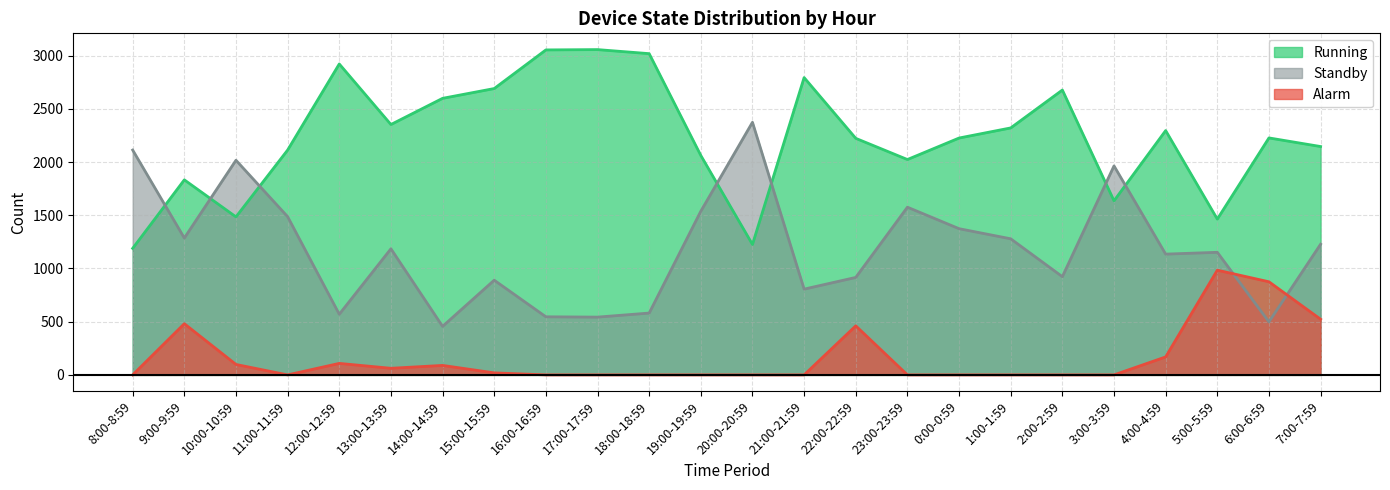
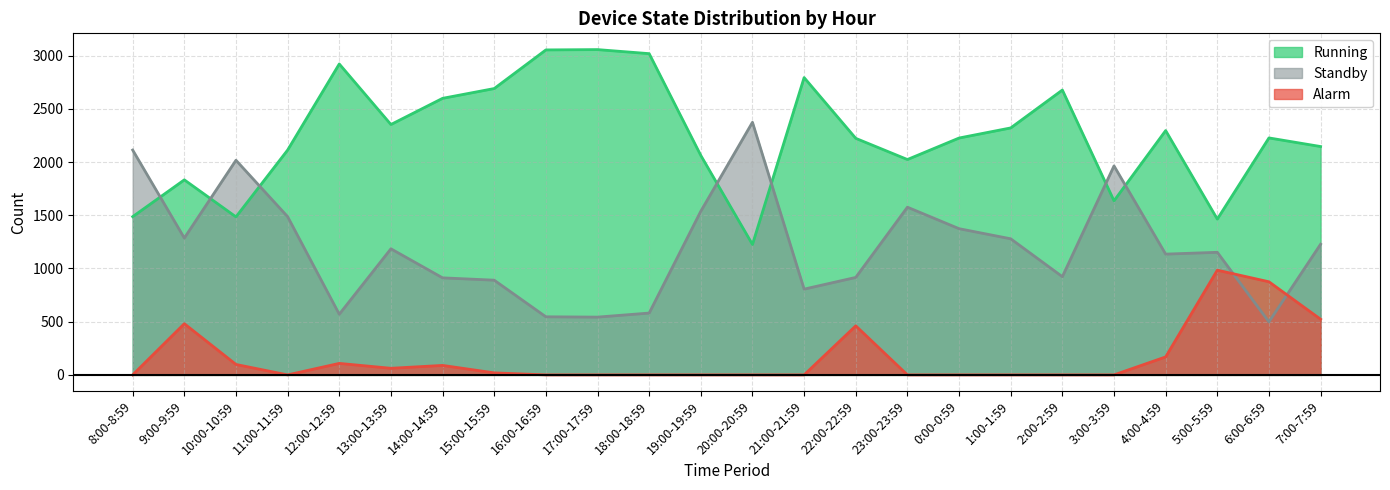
Running, 8:00-8:59: 1190 -> 1490
Standby, 14:00-14:59: 460 -> 910
